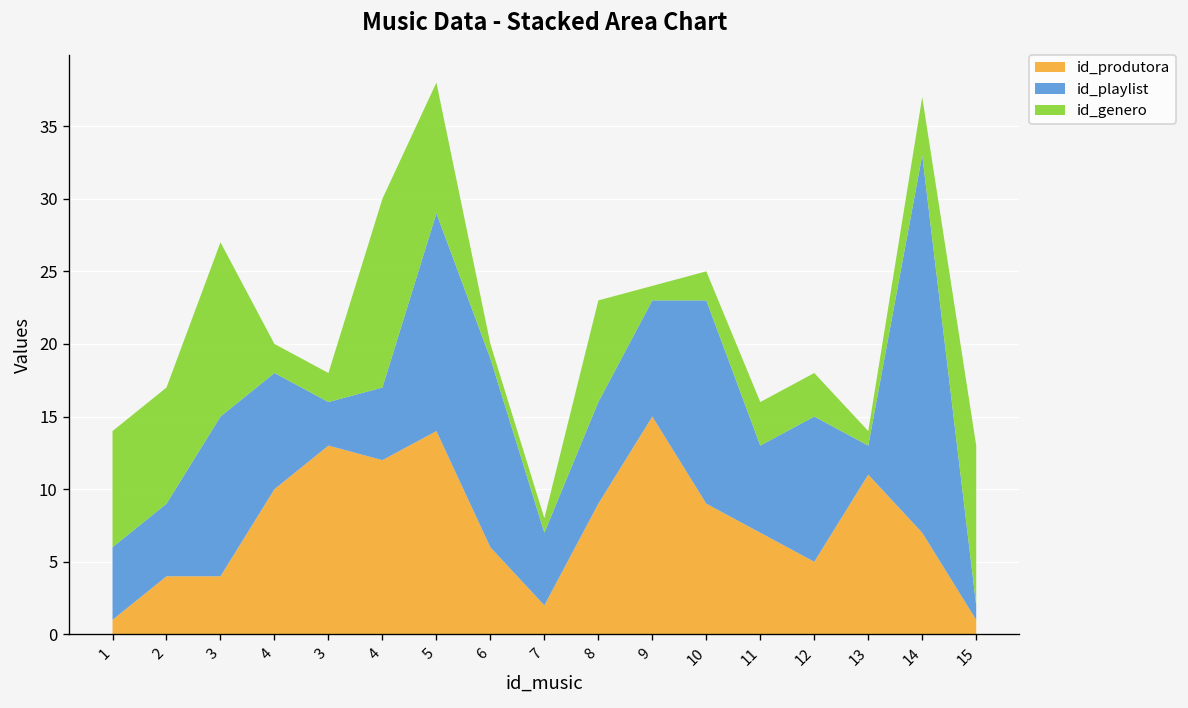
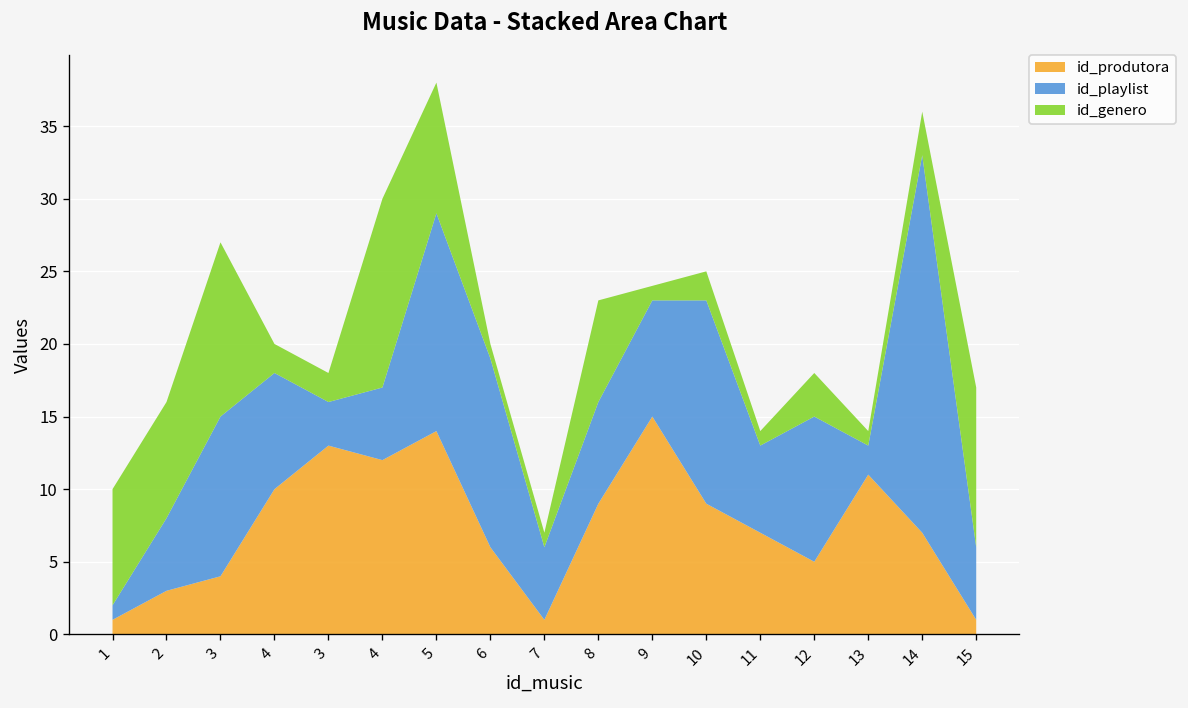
id_playlist, 1: 5 -> 1
id_produtora, 2: 4 -> 3
id_produtora, 7: 2 -> 1
id_genero, 11: 3 -> 1
id_genero, 14: 4 -> 3
id_playlist, 15: 1 -> 5
